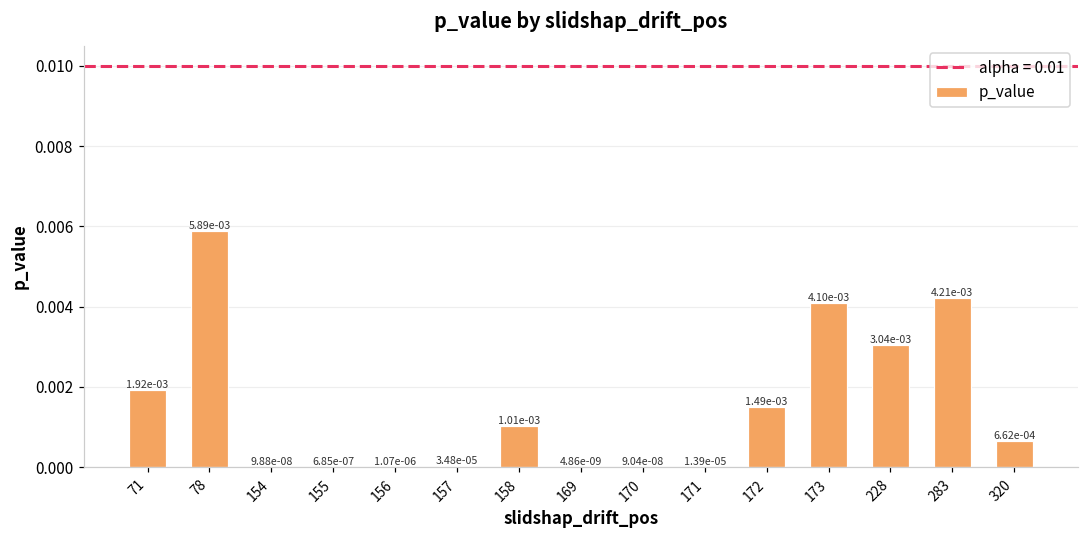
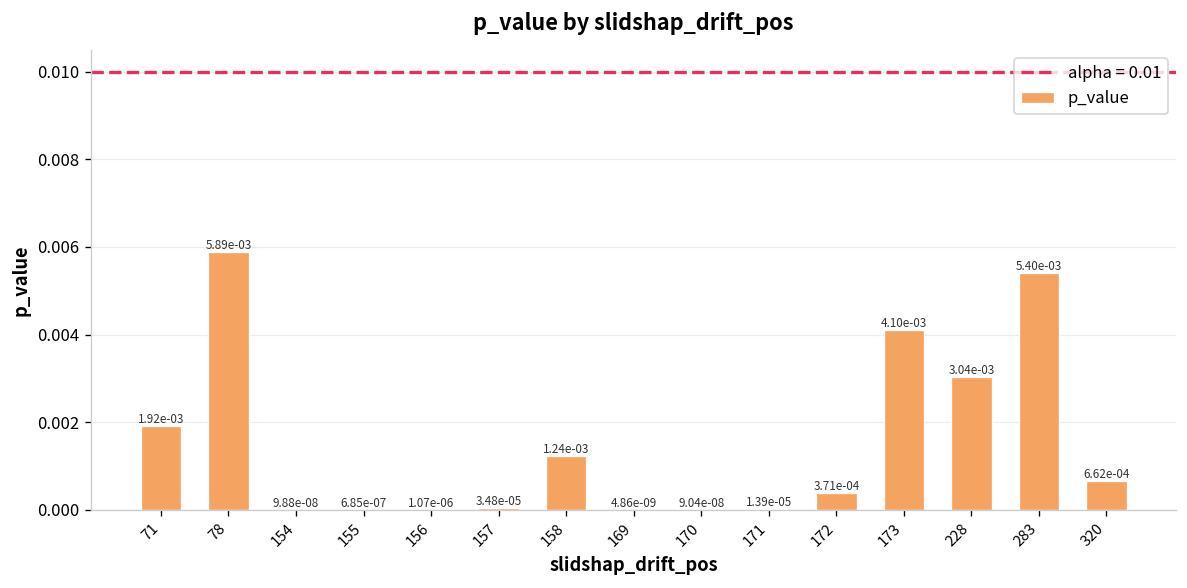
158: 1.01e-03 -> 1.24e-03
172: 1.49e-03 -> 3.71e-04
283: 4.21e-03 -> 5.40e-03
